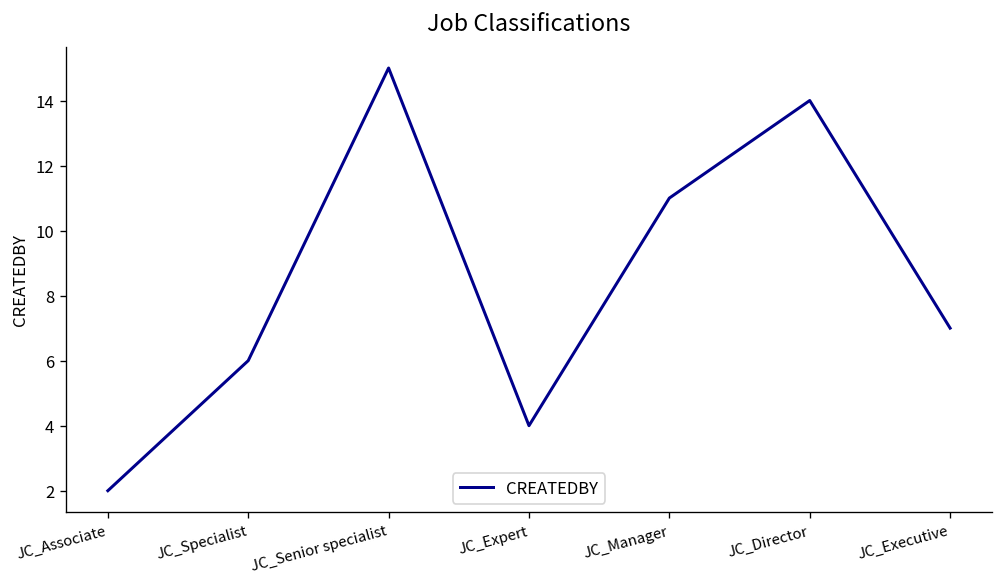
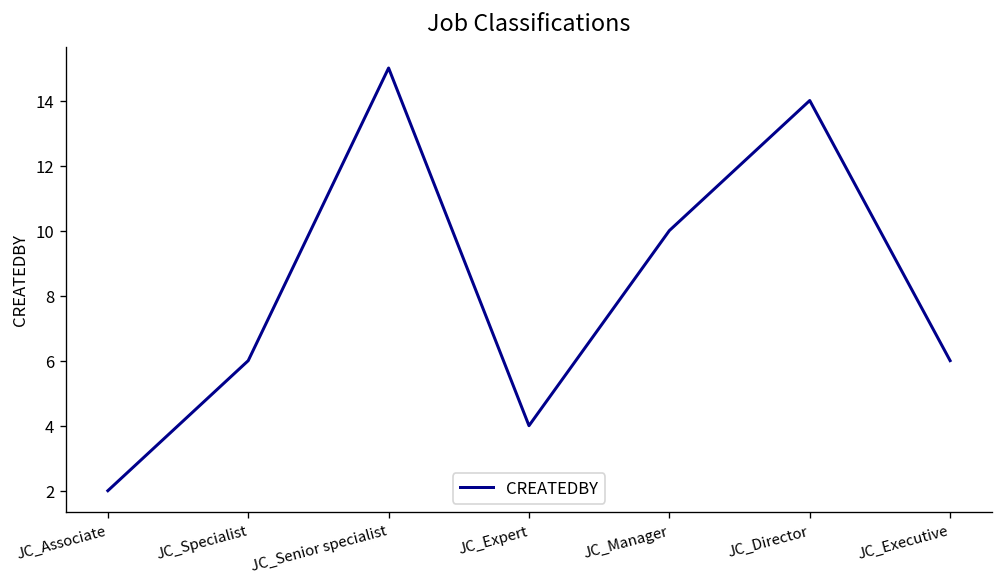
JC_Manager: 11 -> 10
JC_Executive: 7 -> 6
